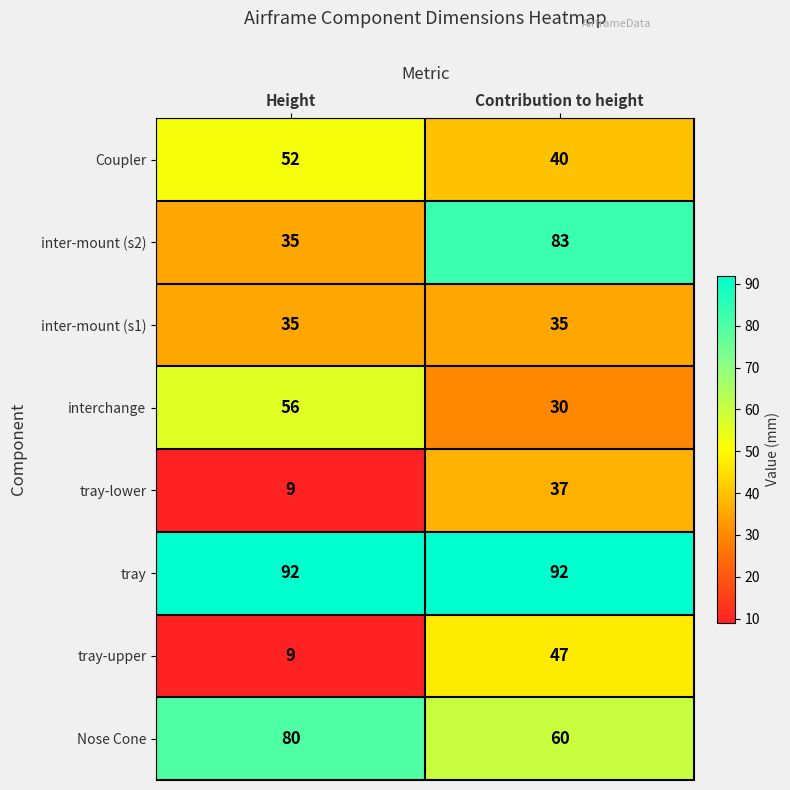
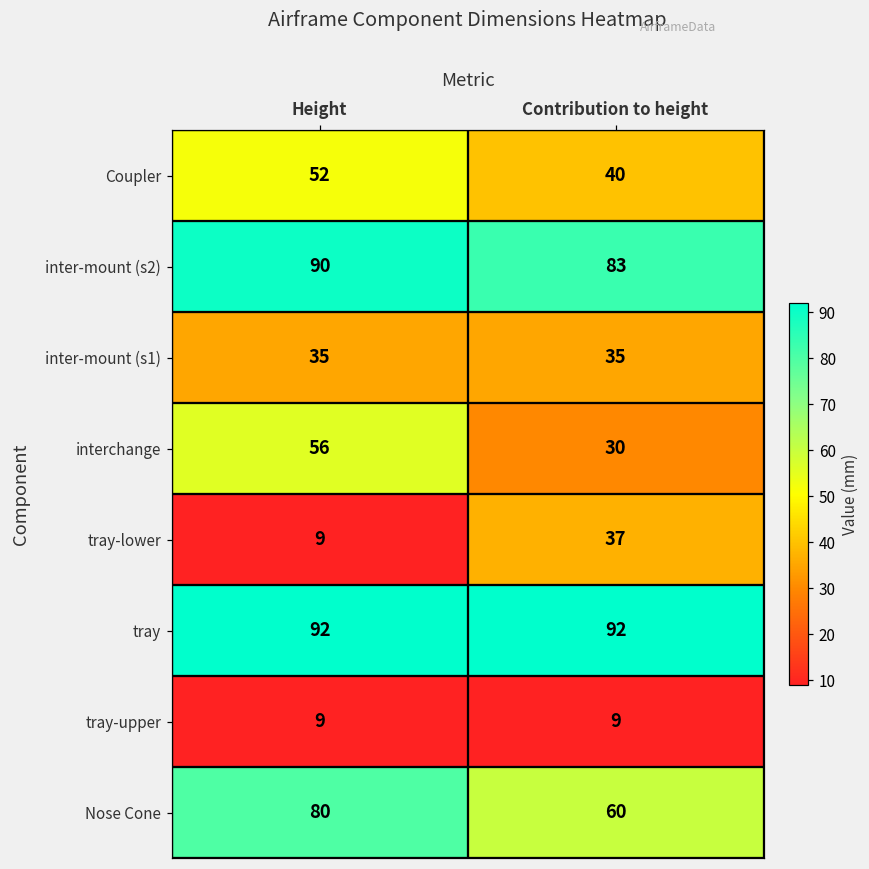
inter-mount (s2), Height: 35 -> 90
tray-upper, Contribution to height: 47 -> 9
